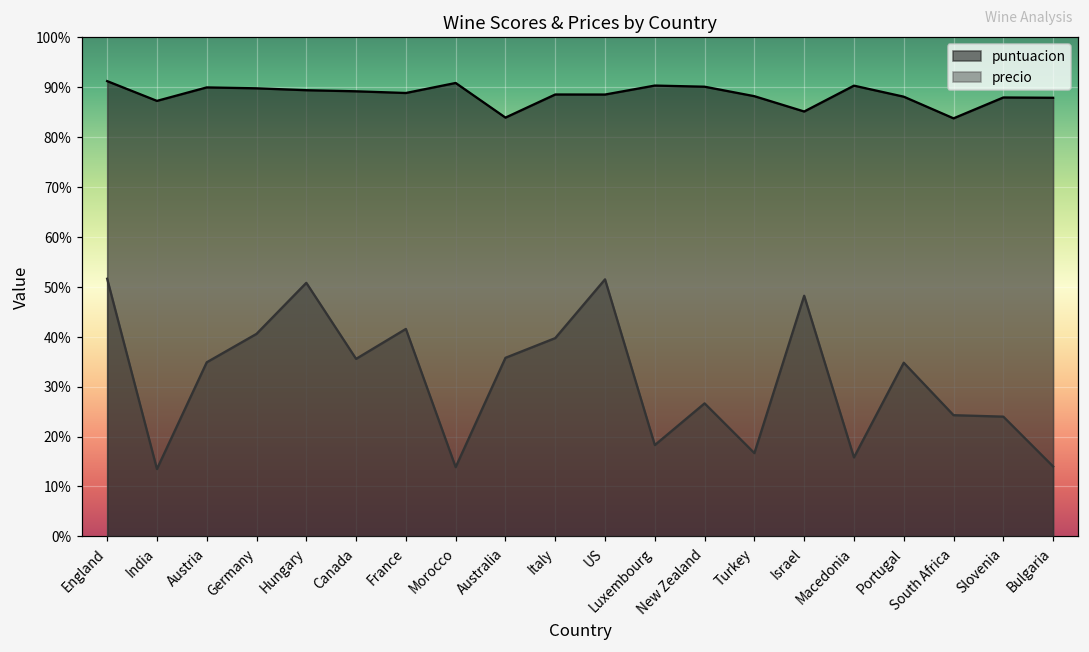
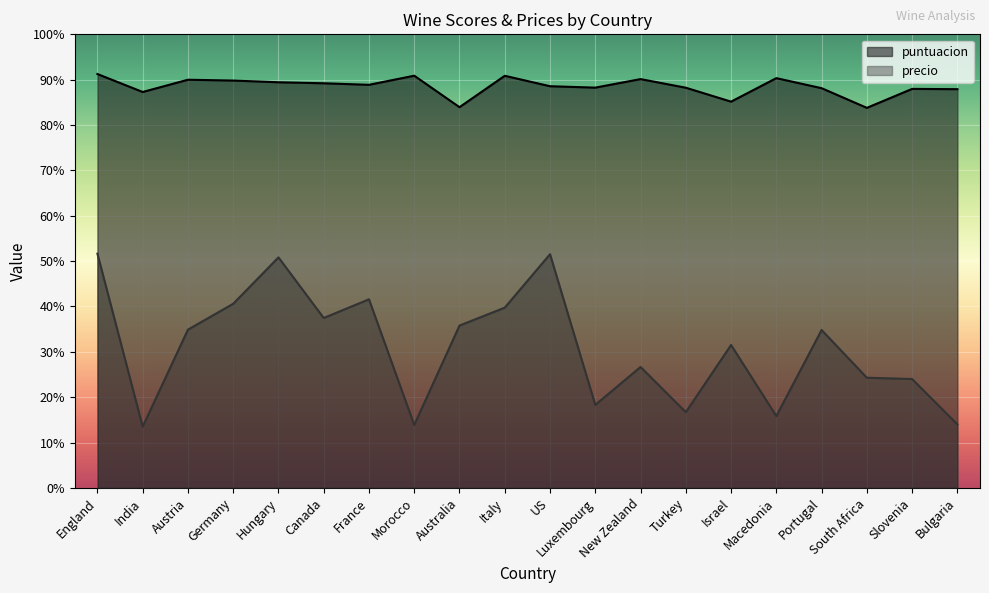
precio, Canada: 36% -> 37%
puntuacion, Italy: 89% -> 91%
puntuacion, Luxembourg: 90% -> 88%
precio, Israel: 48% -> 32%
